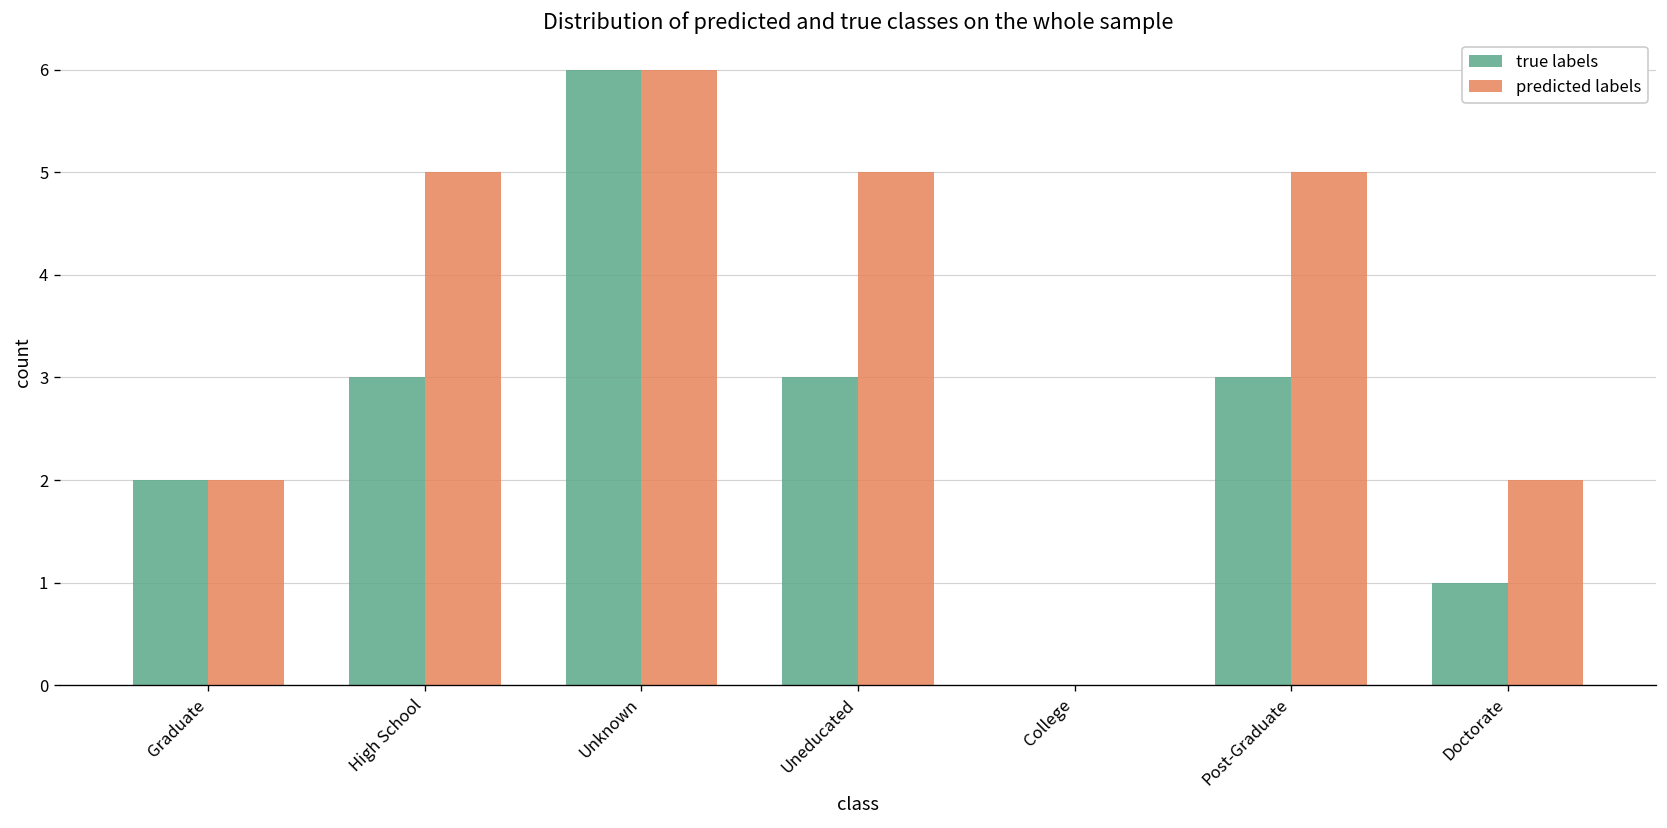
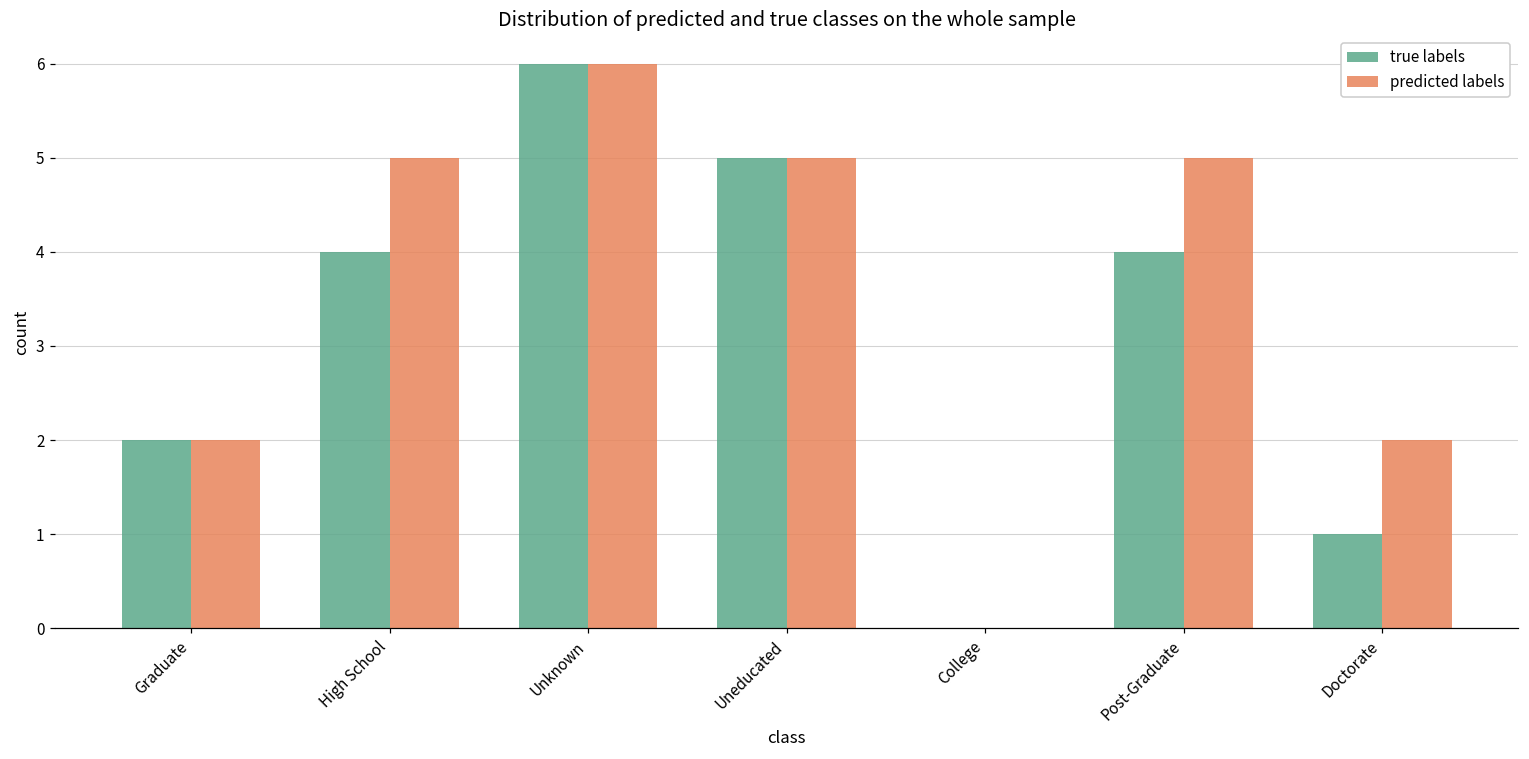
true labels, High School: 3 -> 4
true labels, Uneducated: 3 -> 5
true labels, Post-Graduate: 3 -> 4
